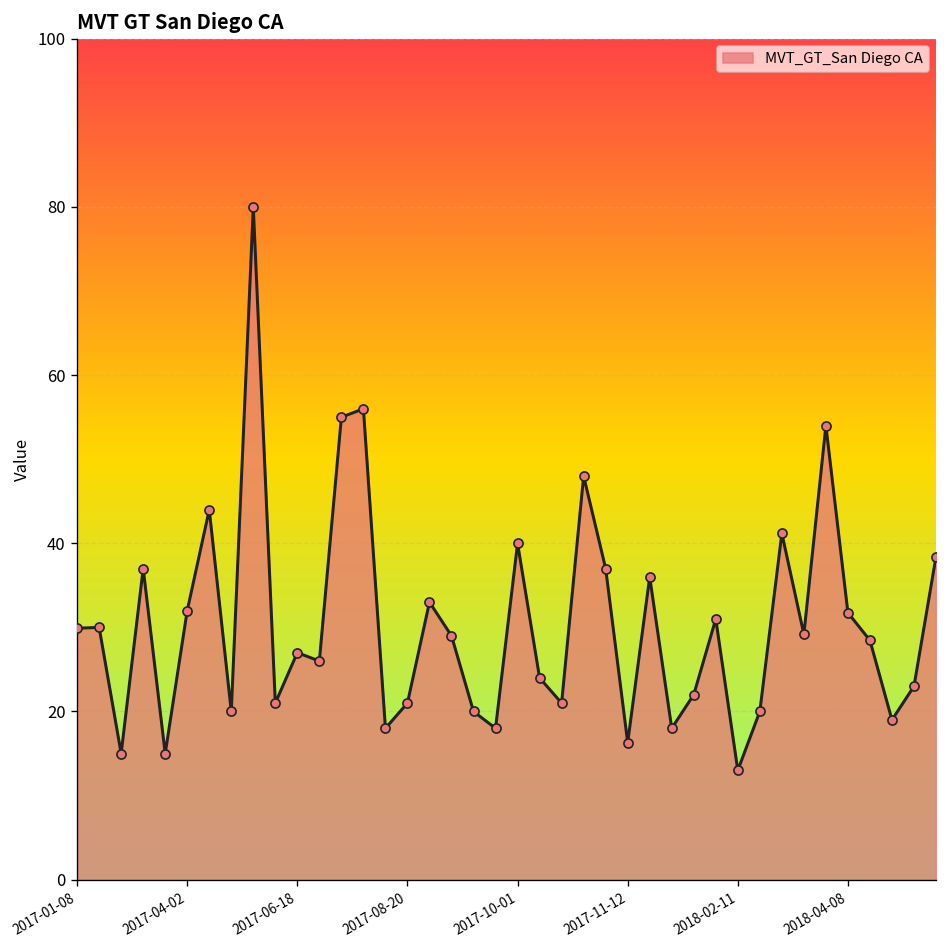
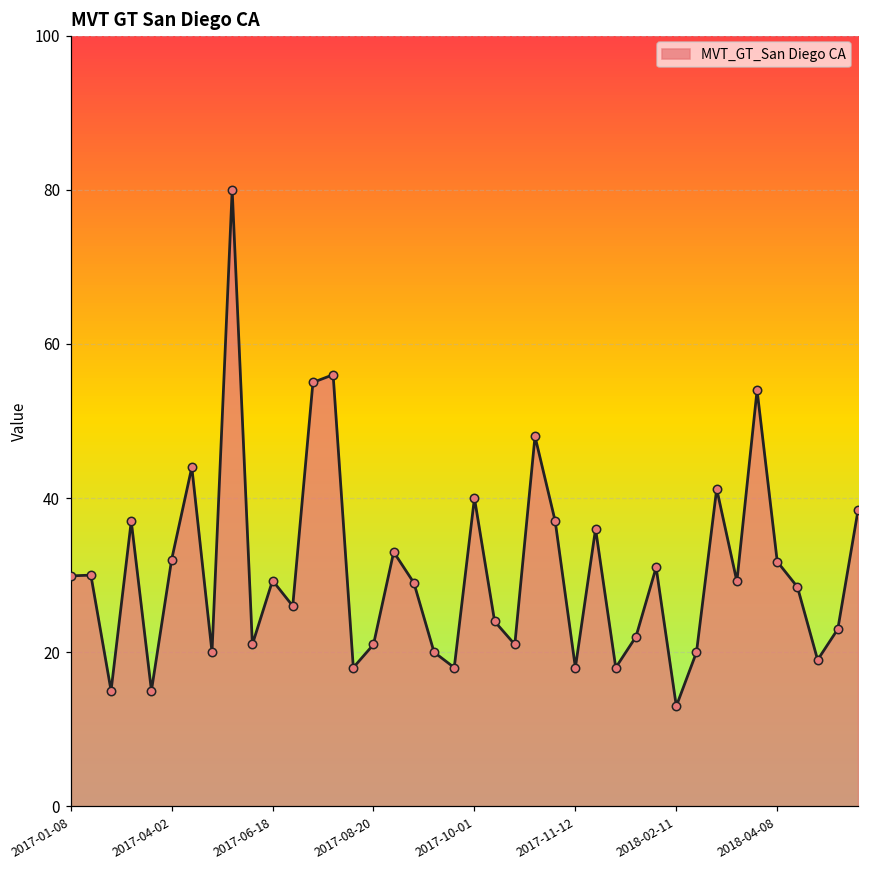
2017-06-18: 27 -> 29
2017-11-12: 16 -> 18
